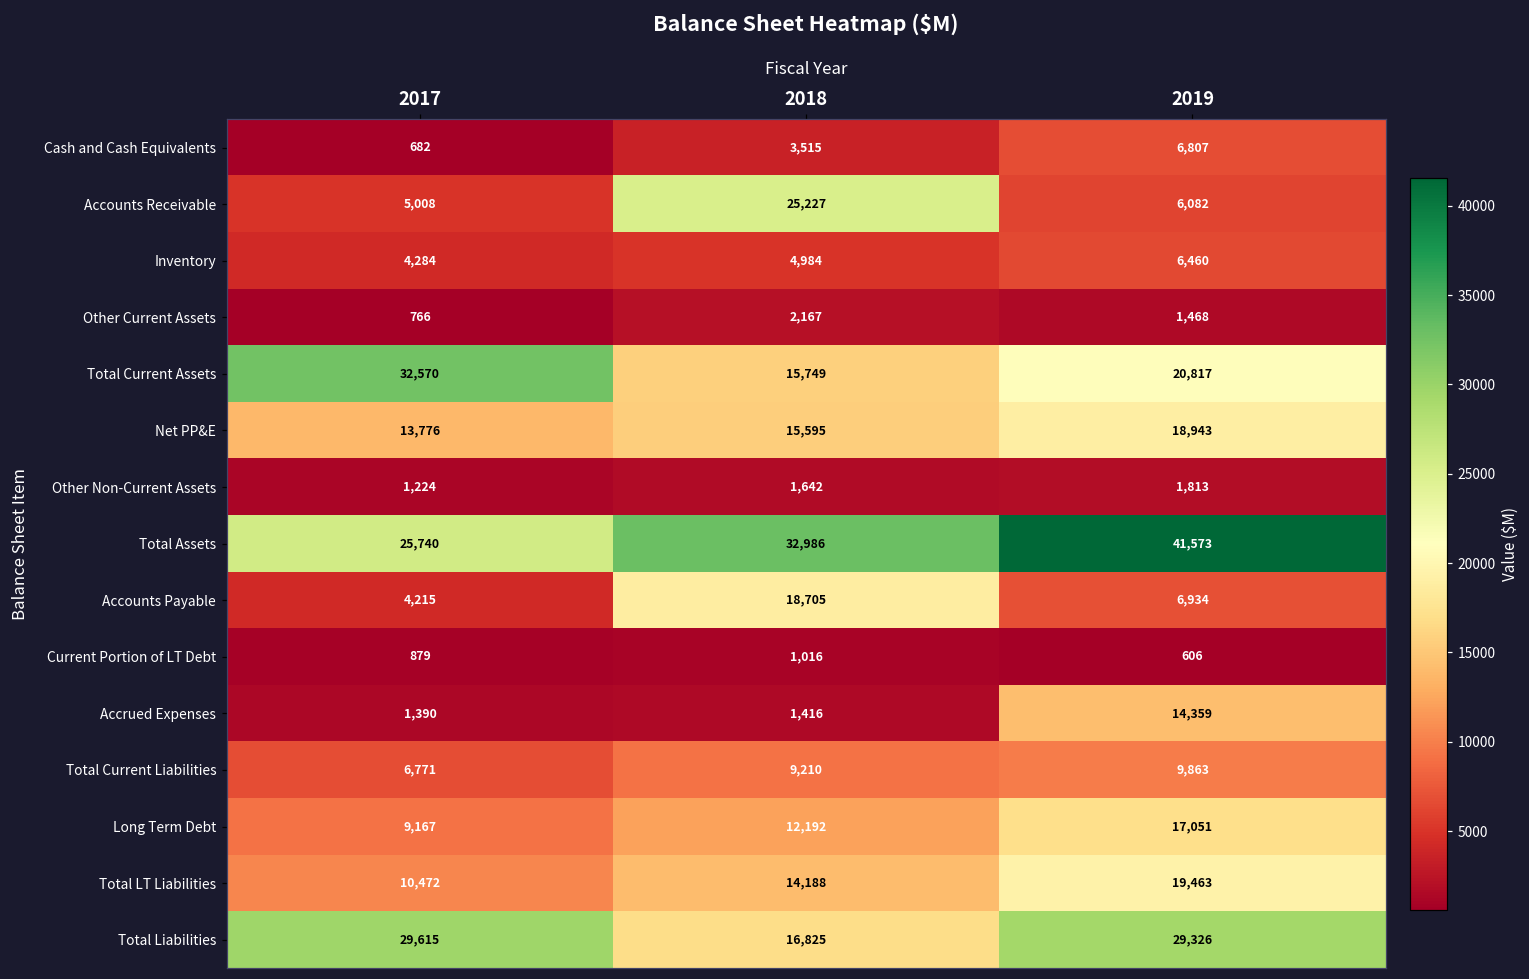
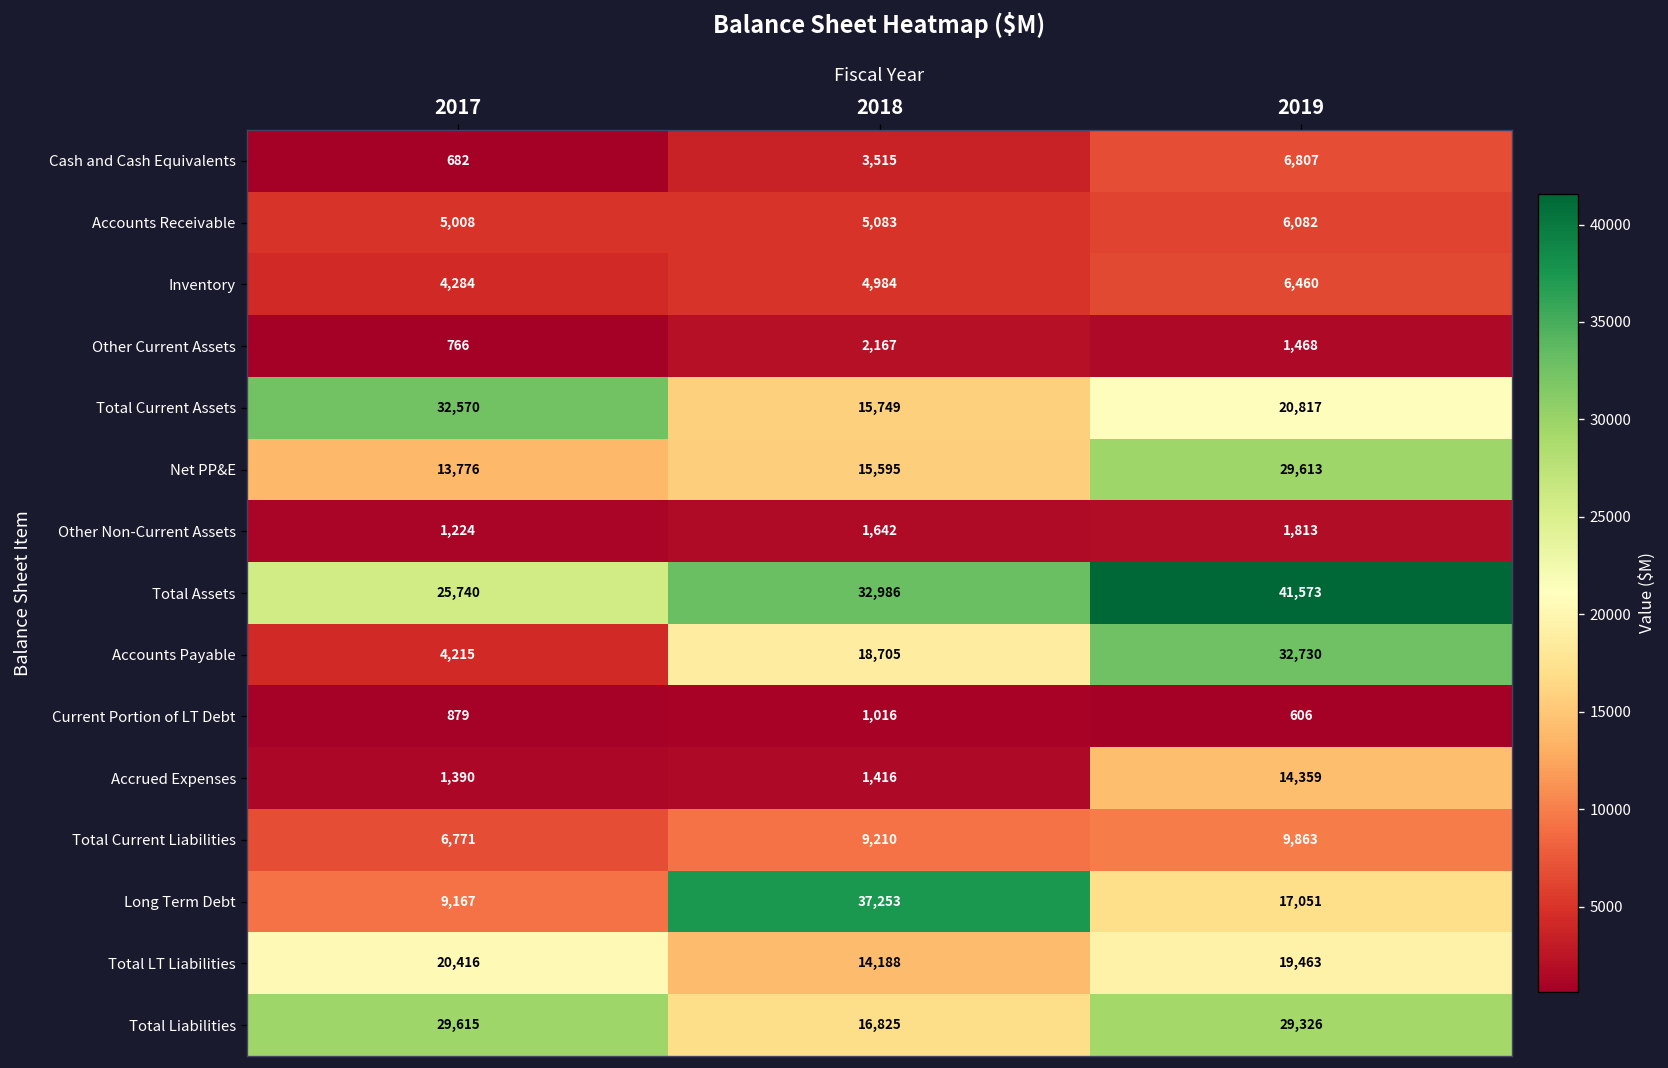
Accounts Receivable, 2018: 25,227 -> 5,083
Net PP&E, 2019: 18,943 -> 29,613
Accounts Payable, 2019: 6,934 -> 32,730
Long Term Debt, 2018: 12,192 -> 37,253
Total LT Liabilities, 2017: 10,472 -> 20,416
